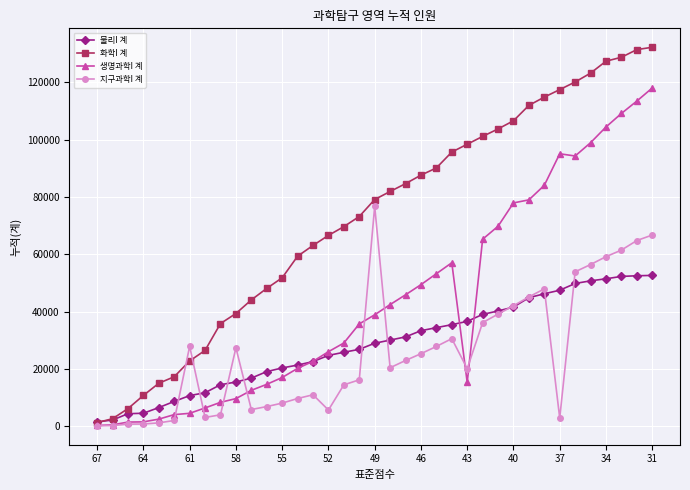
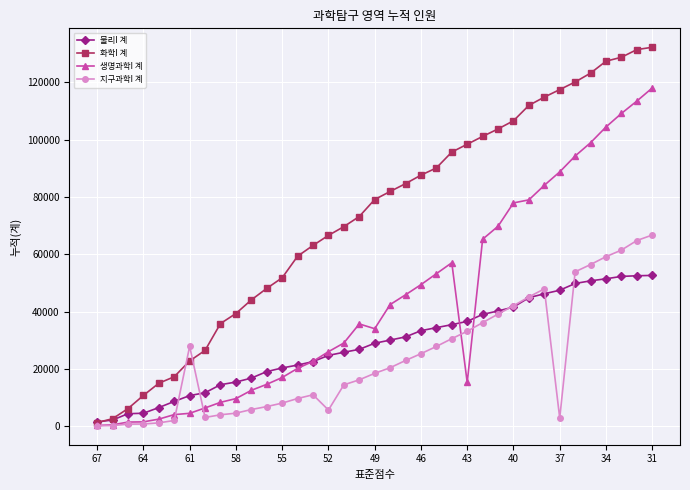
지구과학I 계, 58: 27000 -> 5000
생명과학I 계, 49: 39000 -> 34000
지구과학I 계, 49: 77000 -> 18000
지구과학I 계, 43: 20000 -> 33000
생명과학I 계, 37: 95000 -> 89000
